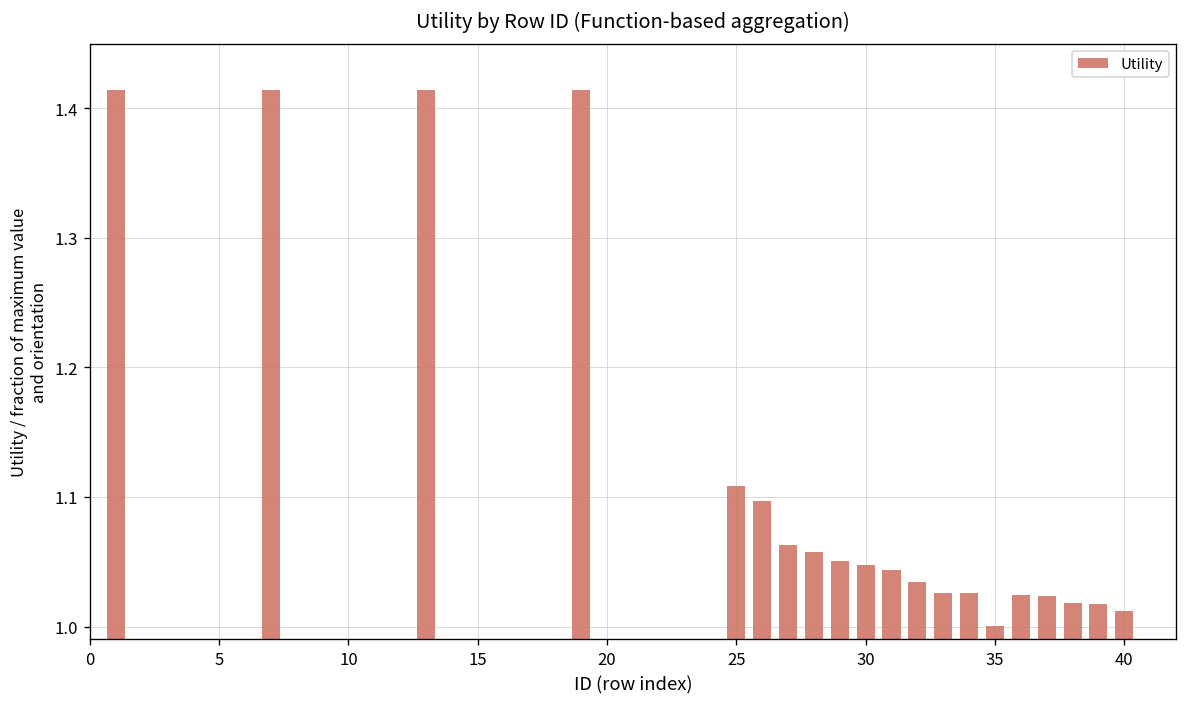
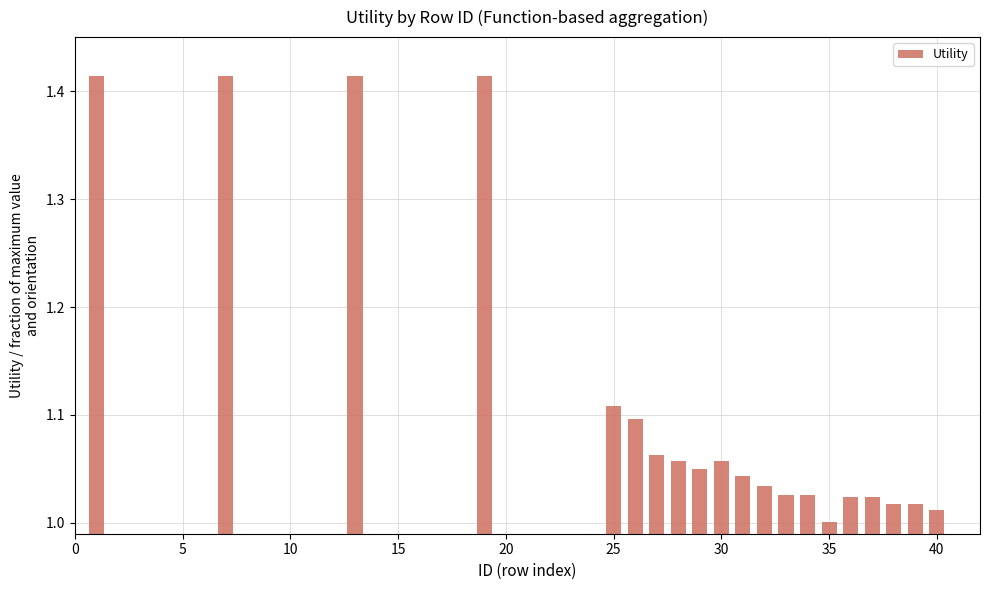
30: 1.047 -> 1.057
